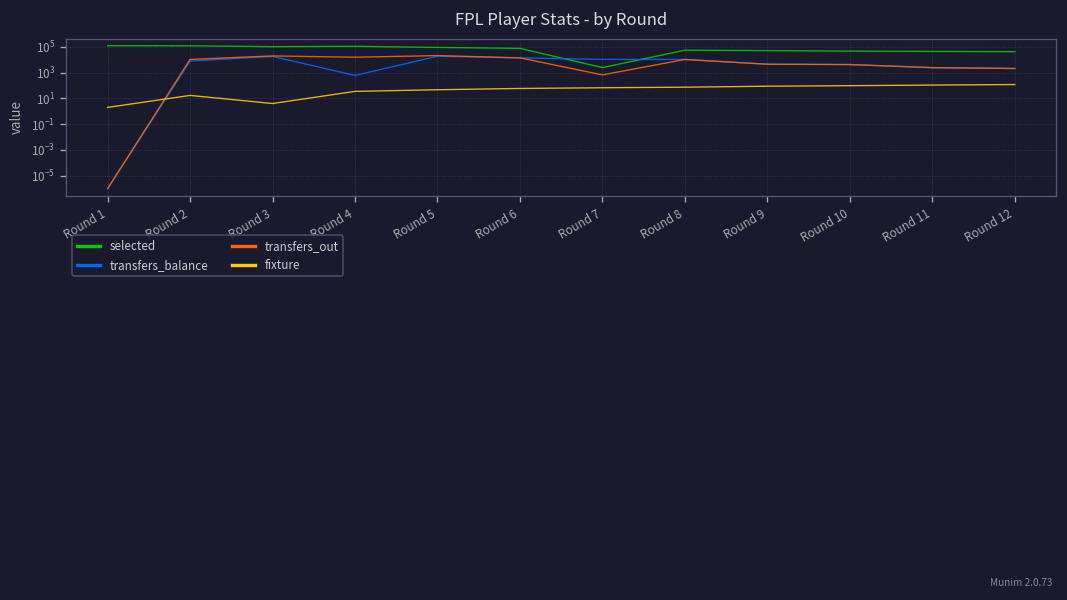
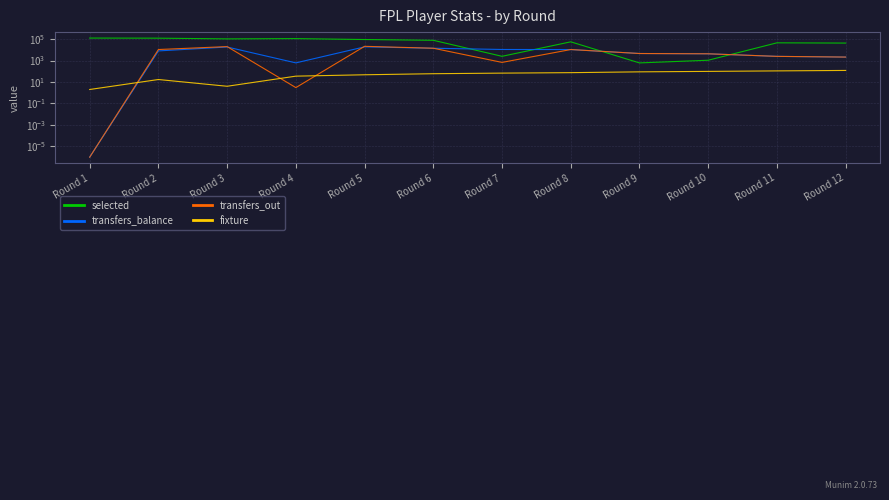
transfers_out, Round 4: 20000 -> 3
selected, Round 9: 100000 -> 1000
selected, Round 10: 0 -> 1000
